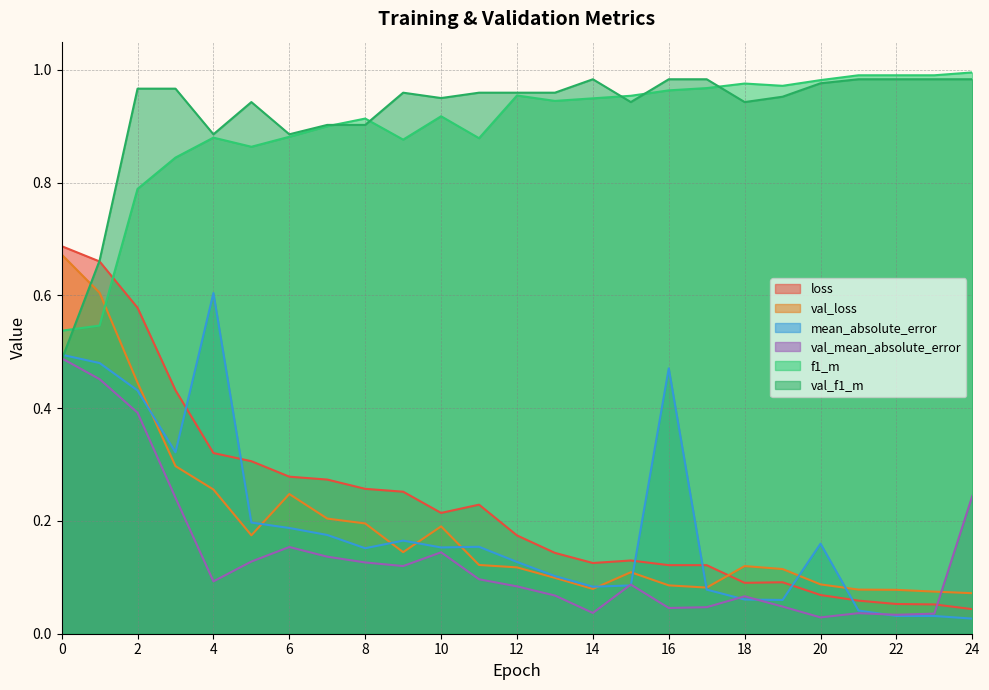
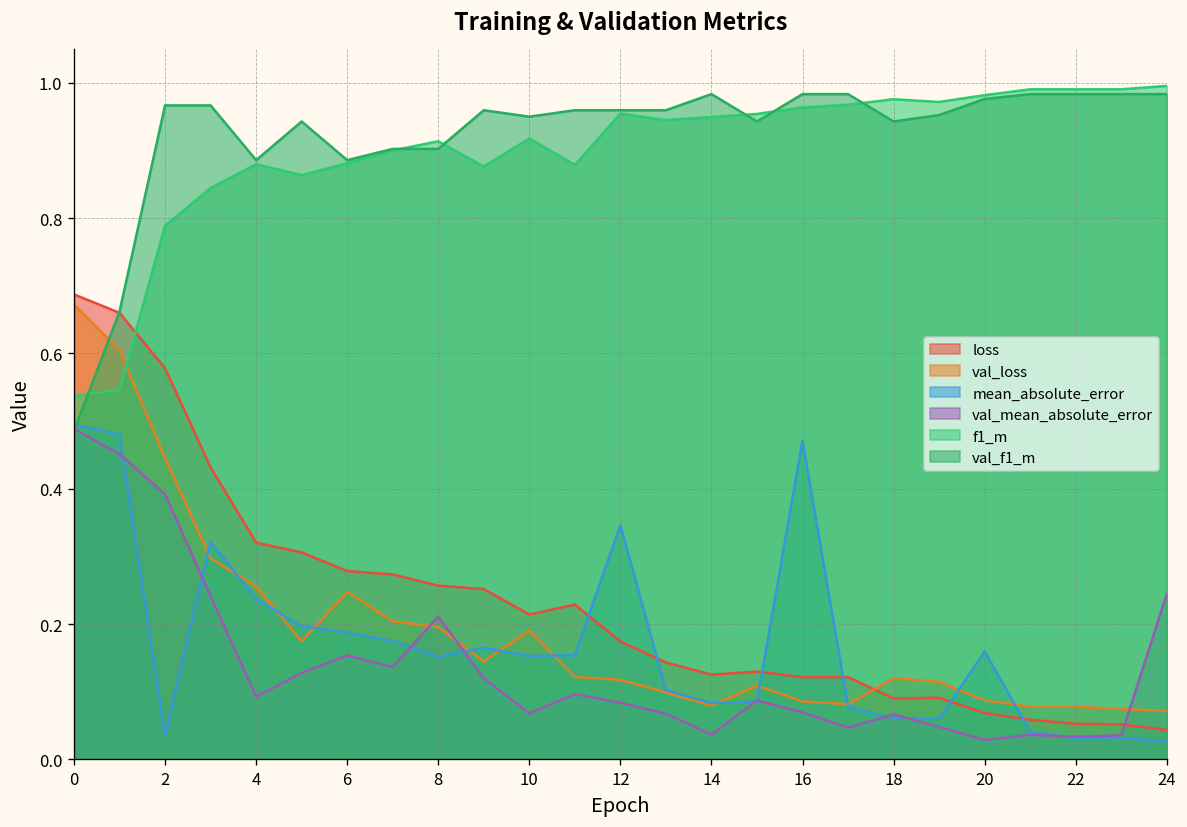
mean_absolute_error, 2: 0.43 -> 0.04
mean_absolute_error, 4: 0.60 -> 0.24
val_mean_absolute_error, 8: 0.13 -> 0.21
val_mean_absolute_error, 10: 0.14 -> 0.07
mean_absolute_error, 12: 0.13 -> 0.35
val_mean_absolute_error, 16: 0.05 -> 0.07
